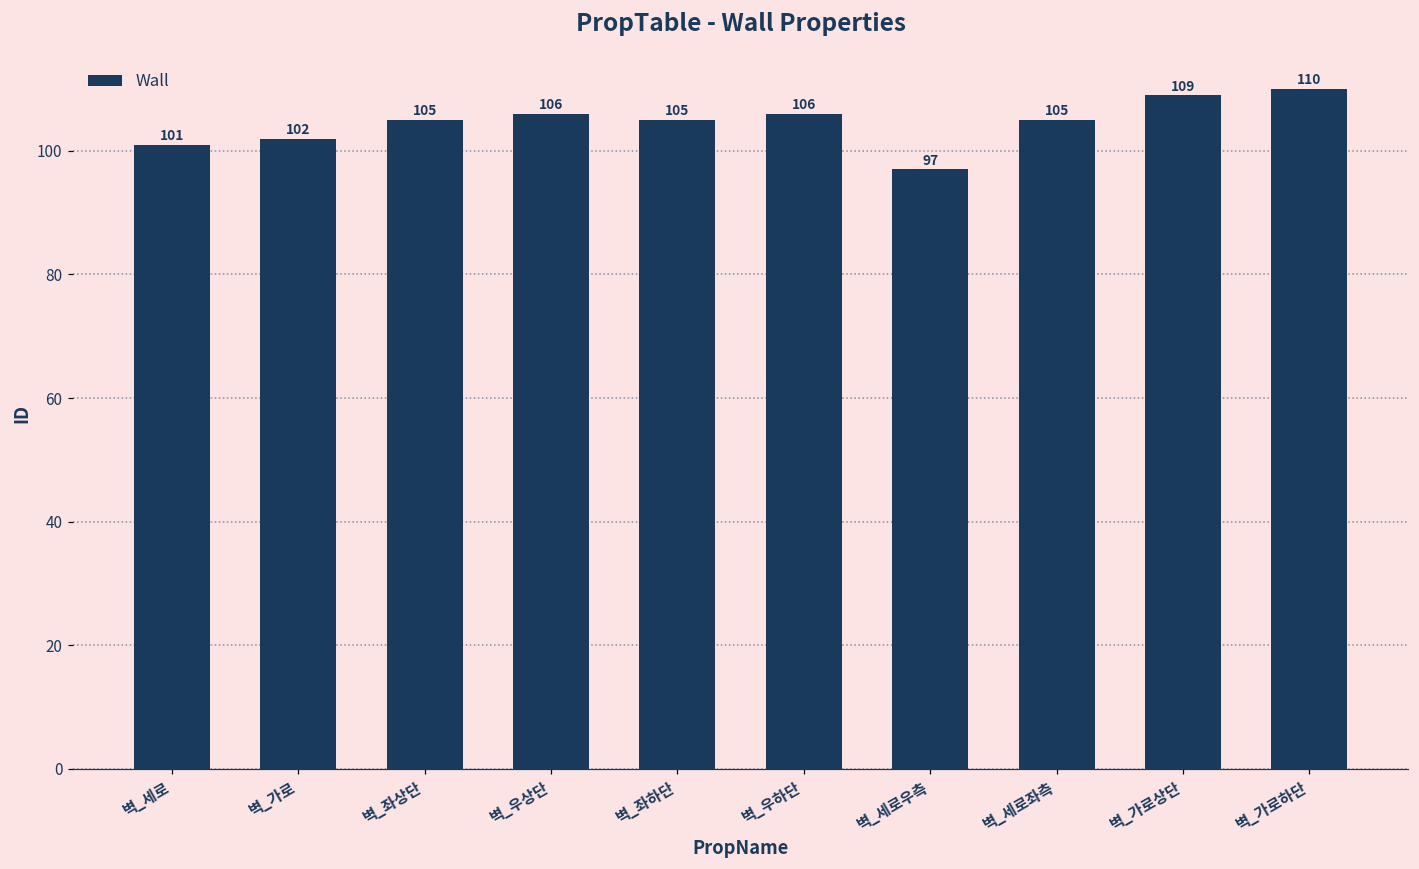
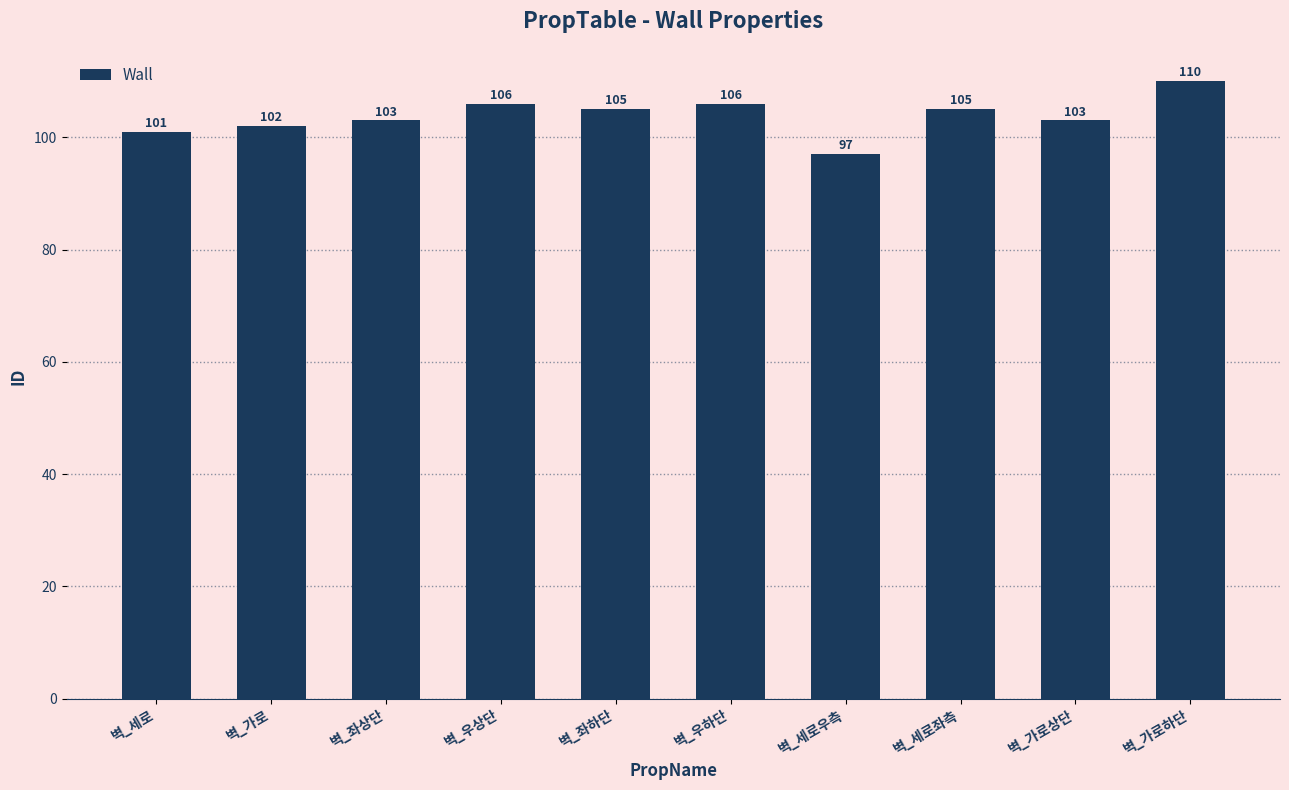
벽_좌상단: 105 -> 103
벽_가로상단: 109 -> 103
